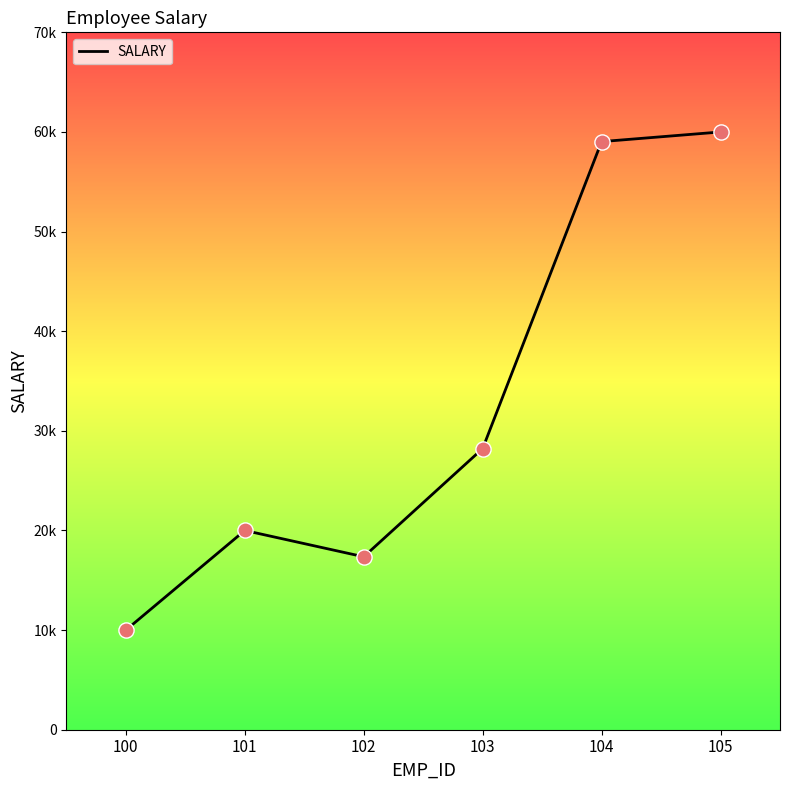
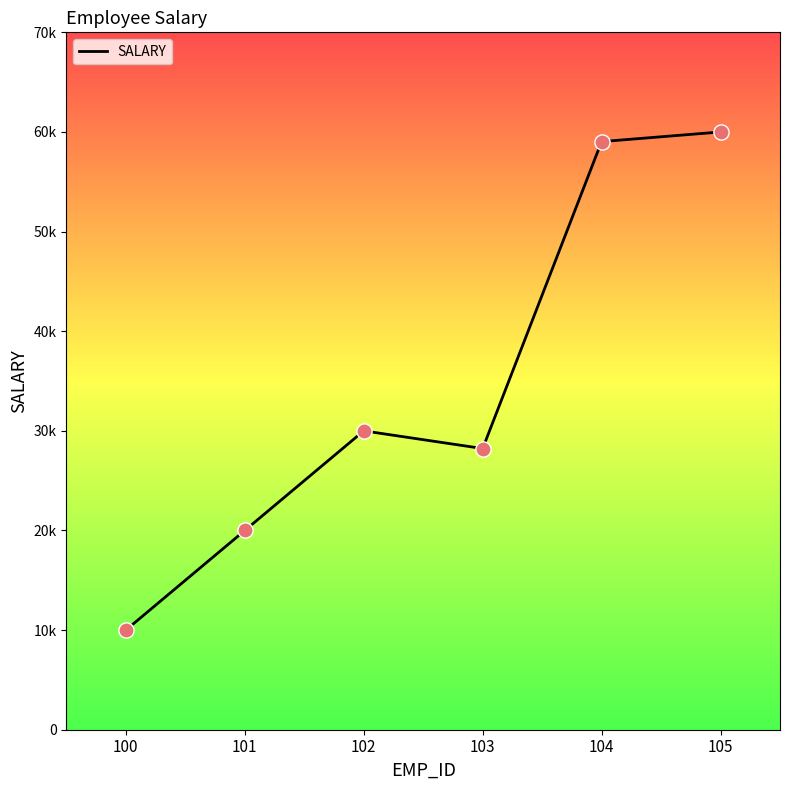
102: 17000 -> 30000
